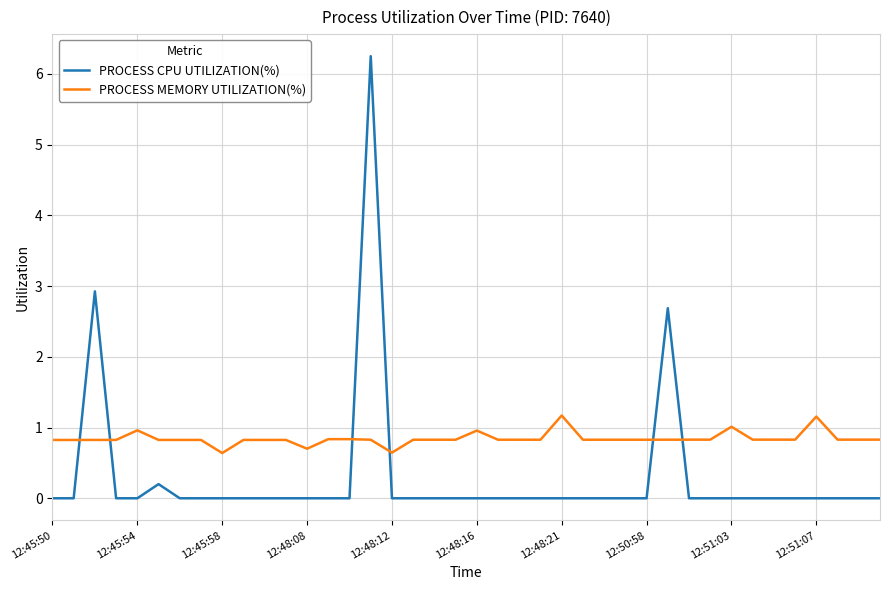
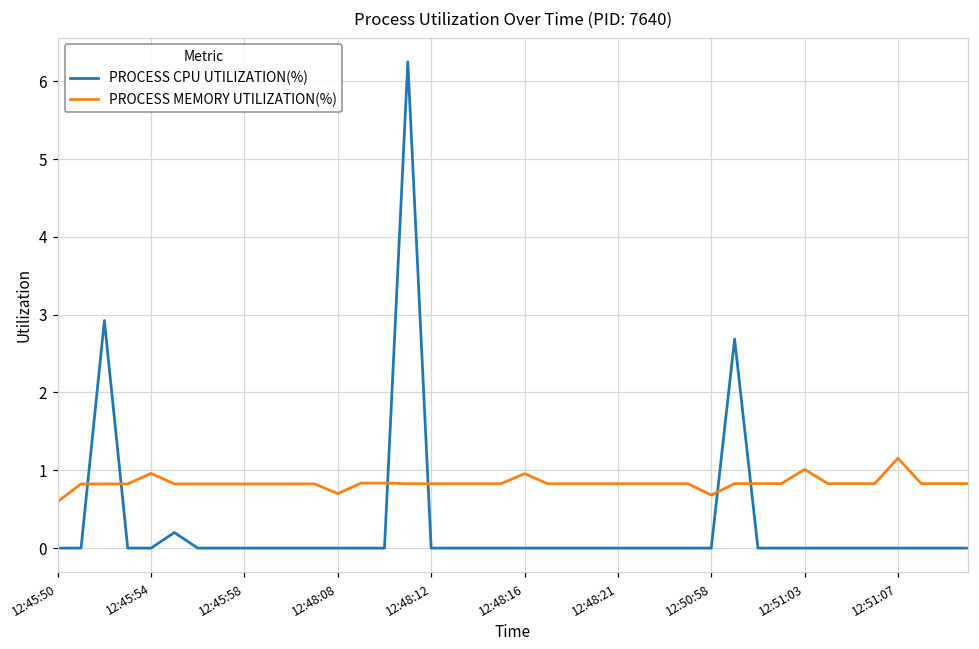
PROCESS MEMORY UTILIZATION(%), 12:45:50: 0.8 -> 0.6
PROCESS MEMORY UTILIZATION(%), 12:45:58: 0.6 -> 0.8
PROCESS MEMORY UTILIZATION(%), 12:48:12: 0.6 -> 0.8
PROCESS MEMORY UTILIZATION(%), 12:48:21: 1.2 -> 0.8
PROCESS MEMORY UTILIZATION(%), 12:50:58: 0.8 -> 0.7
